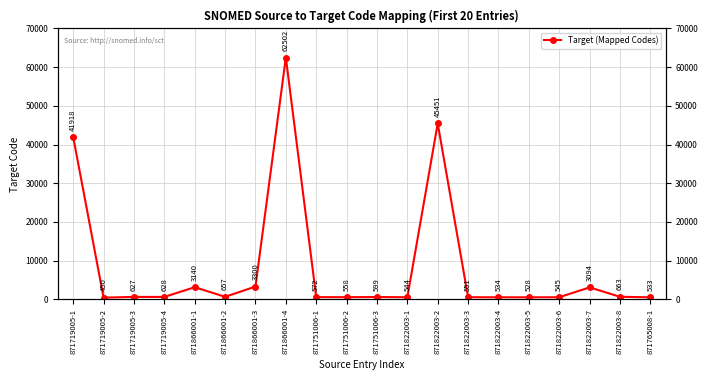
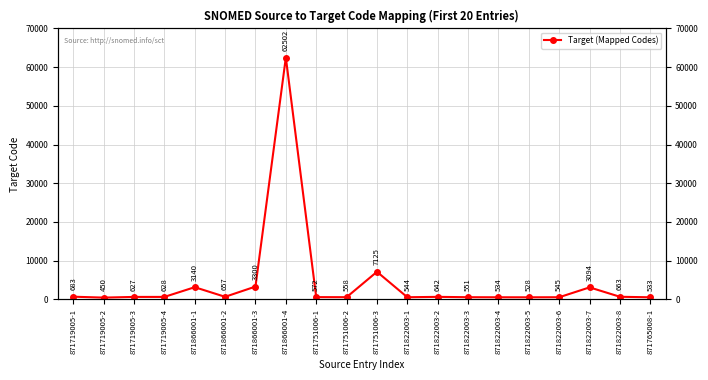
871719005-1: 41918 -> 683
871751006-3: 599 -> 7125
871822003-2: 45451 -> 642
